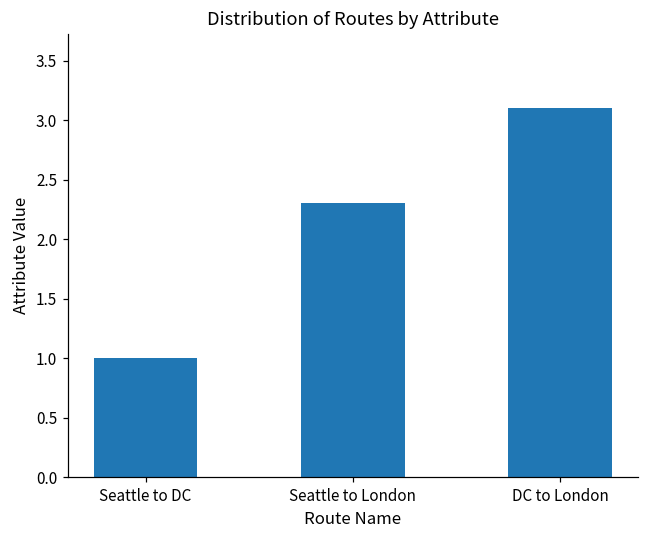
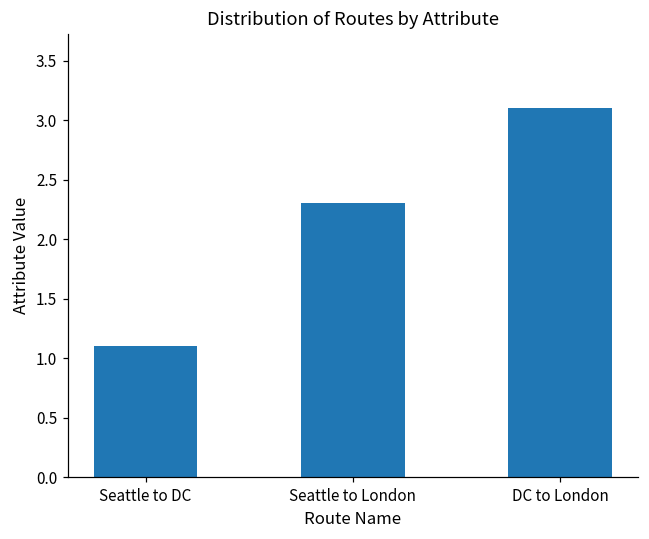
Seattle to DC: 1.0 -> 1.1
